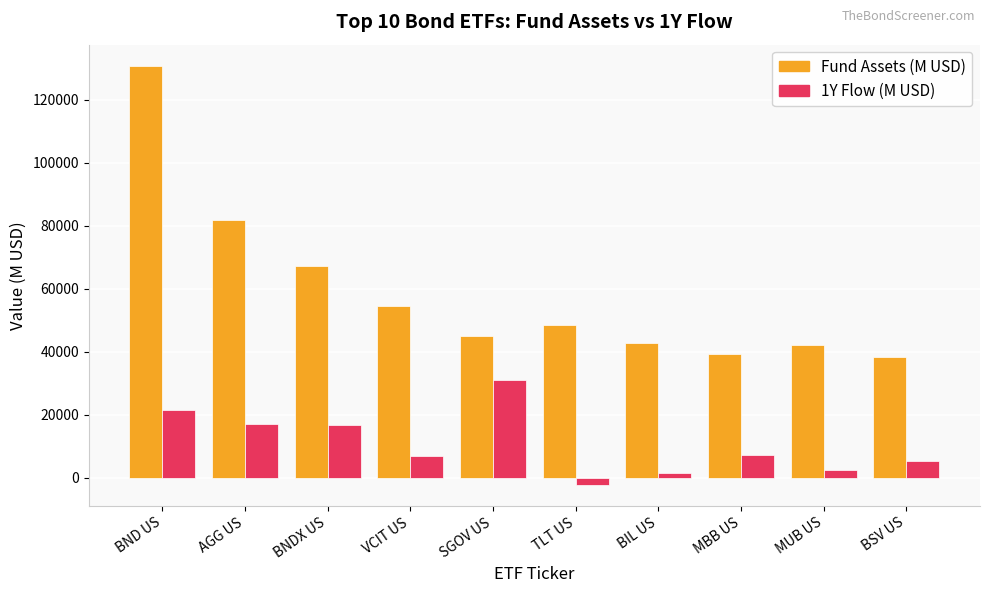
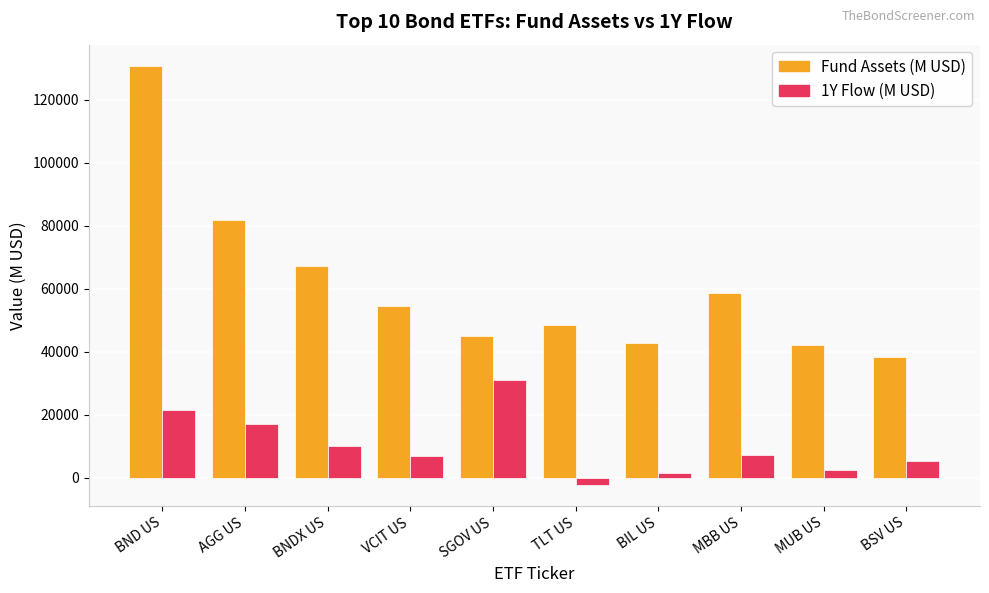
1Y Flow (M USD), BNDX US: 17000 -> 10000
Fund Assets (M USD), MBB US: 39000 -> 59000
